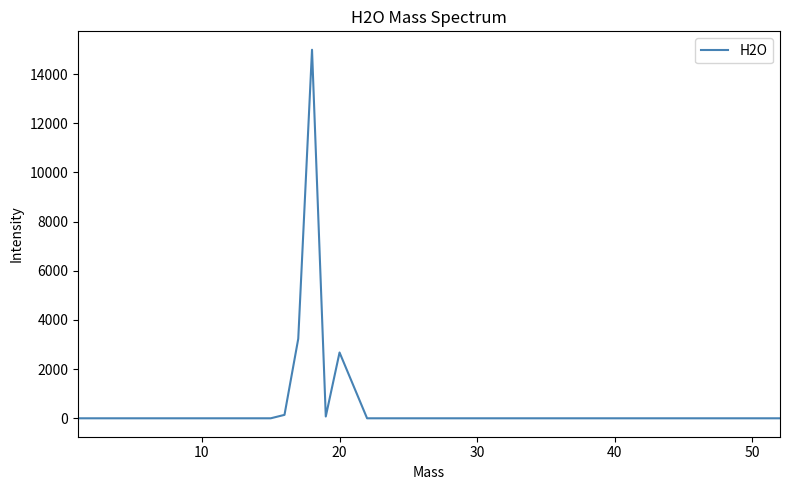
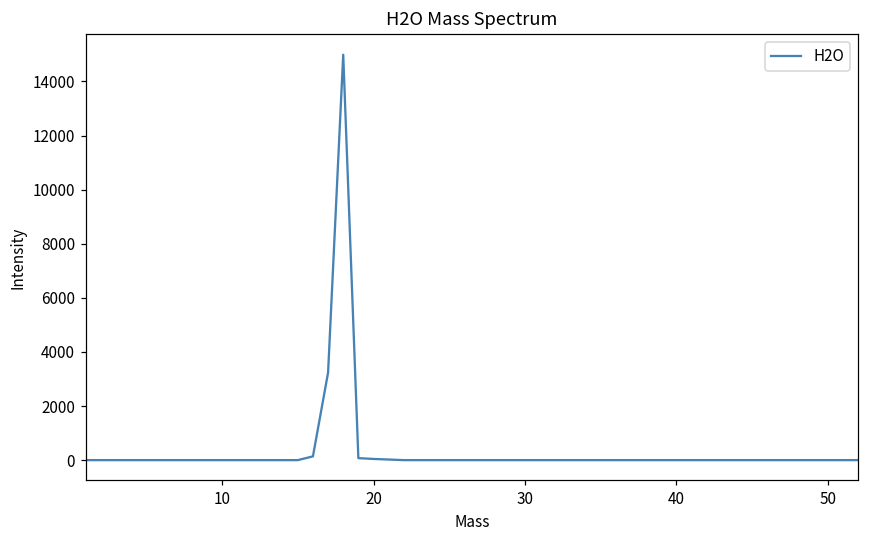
20: 2700 -> 0
